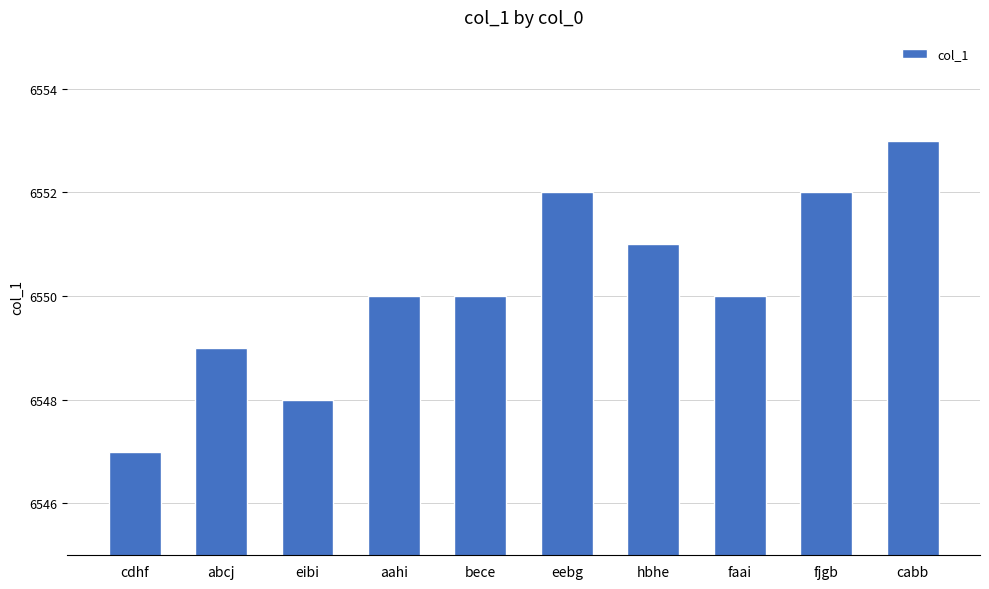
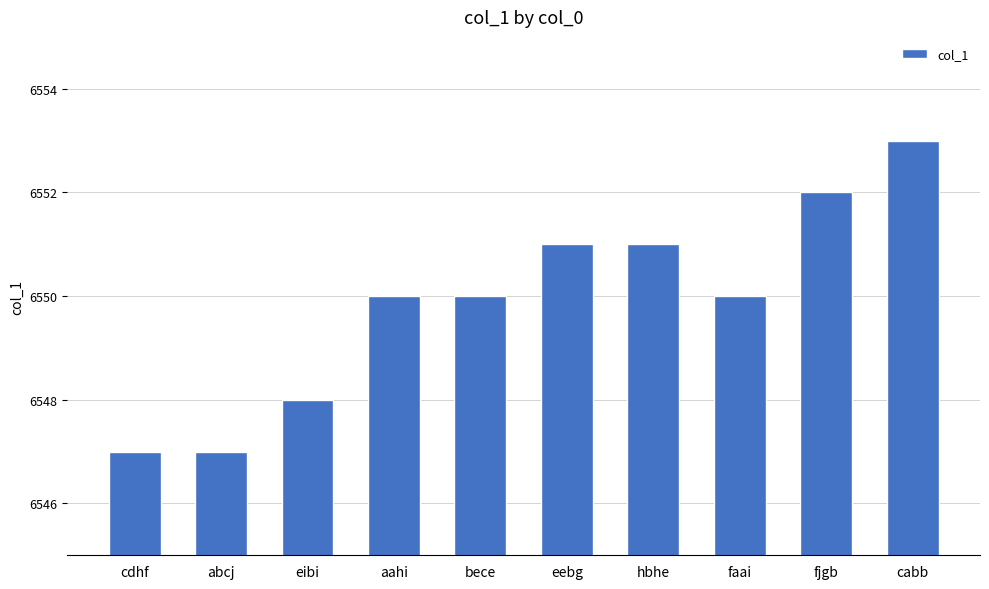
abcj: 6549 -> 6547
eebg: 6552 -> 6551
